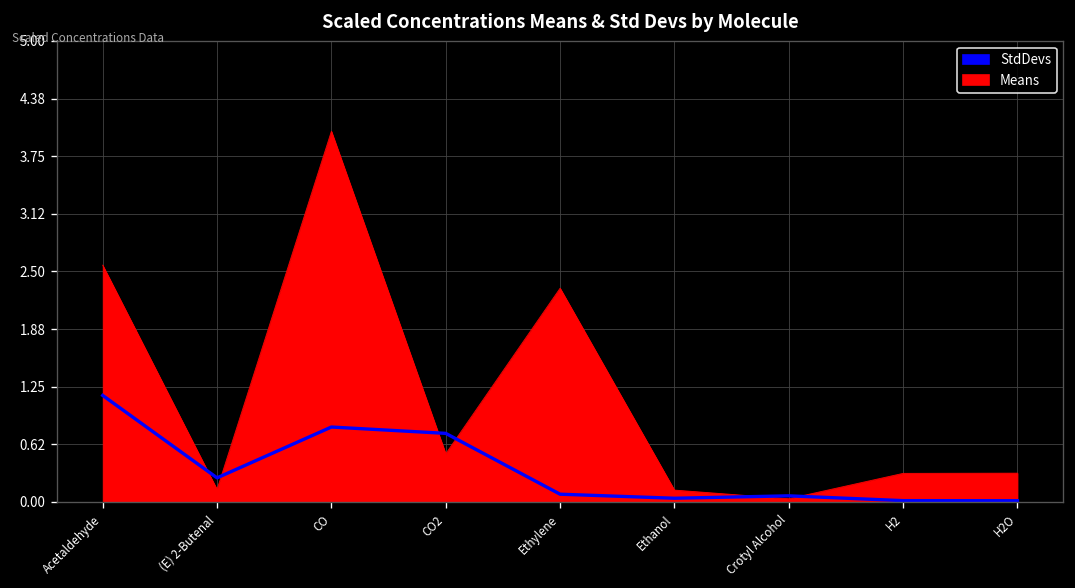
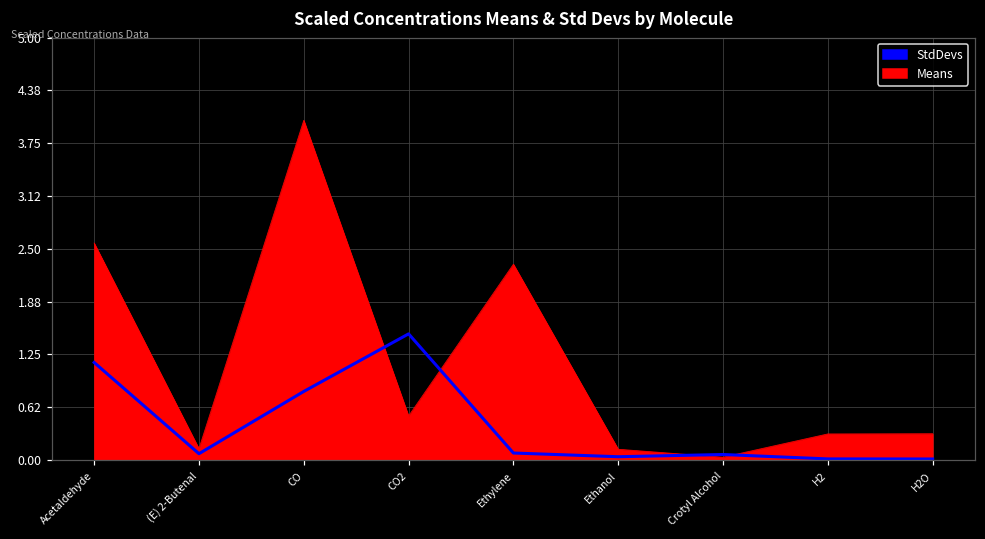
StdDevs, (E) 2-Butenal: 0.3 -> 0.1
StdDevs, CO2: 0.7 -> 1.5
